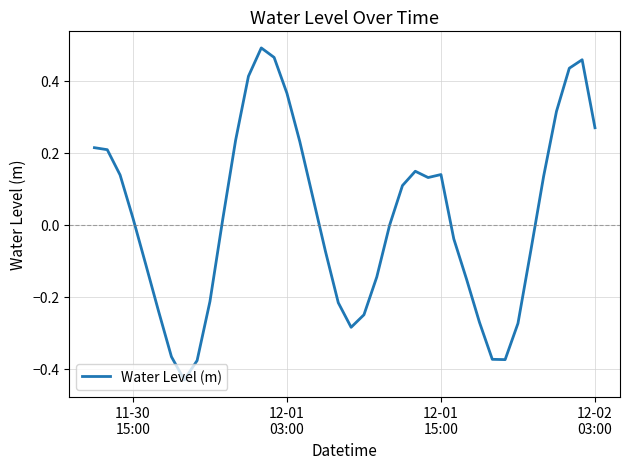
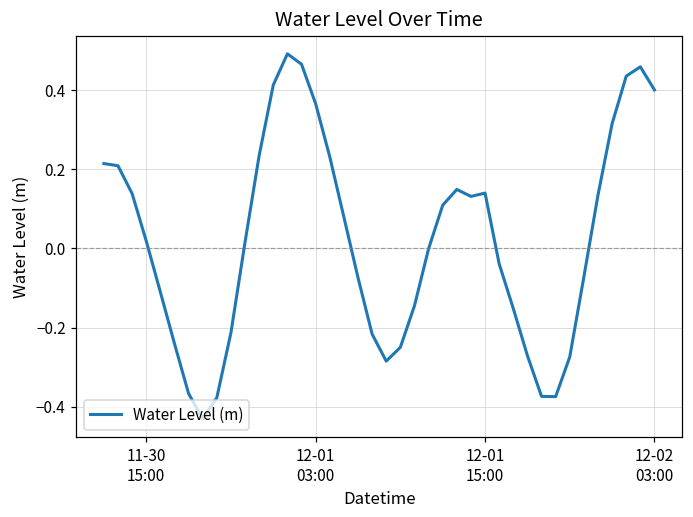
12-02 03:00: 0.27 -> 0.40
